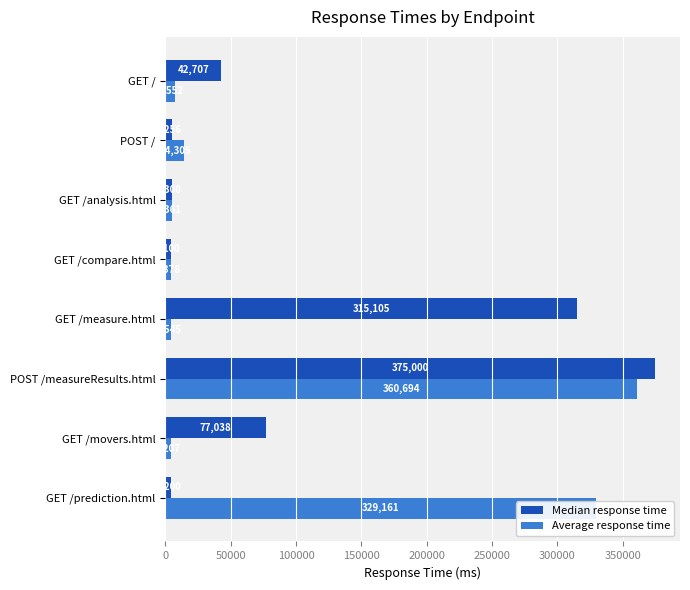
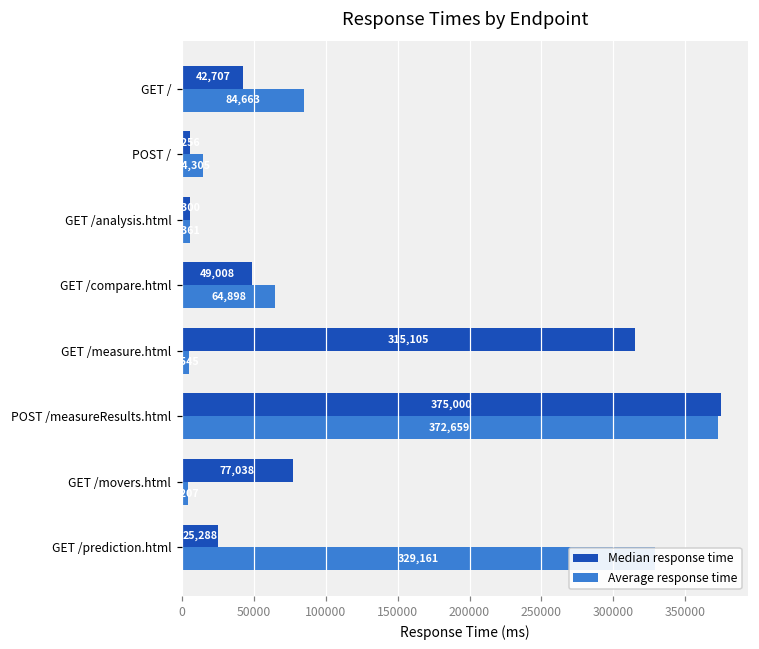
Average response time, GET /: 8000 -> 85000
Median response time, GET /compare.html: 4000 -> 49000
Average response time, GET /compare.html: 4000 -> 65000
Average response time, POST /measureResults.html: 360,694 -> 372,659
Median response time, GET /prediction.html: 4000 -> 25000
